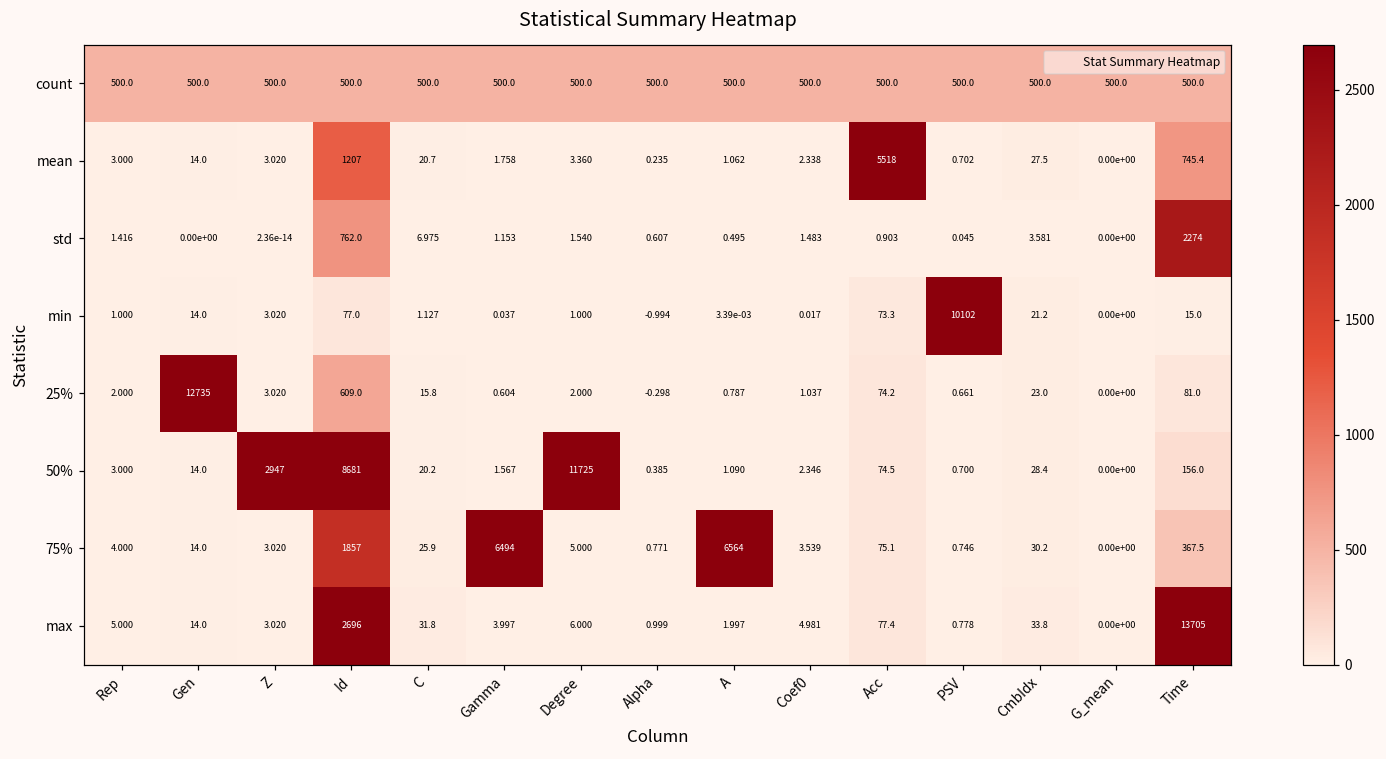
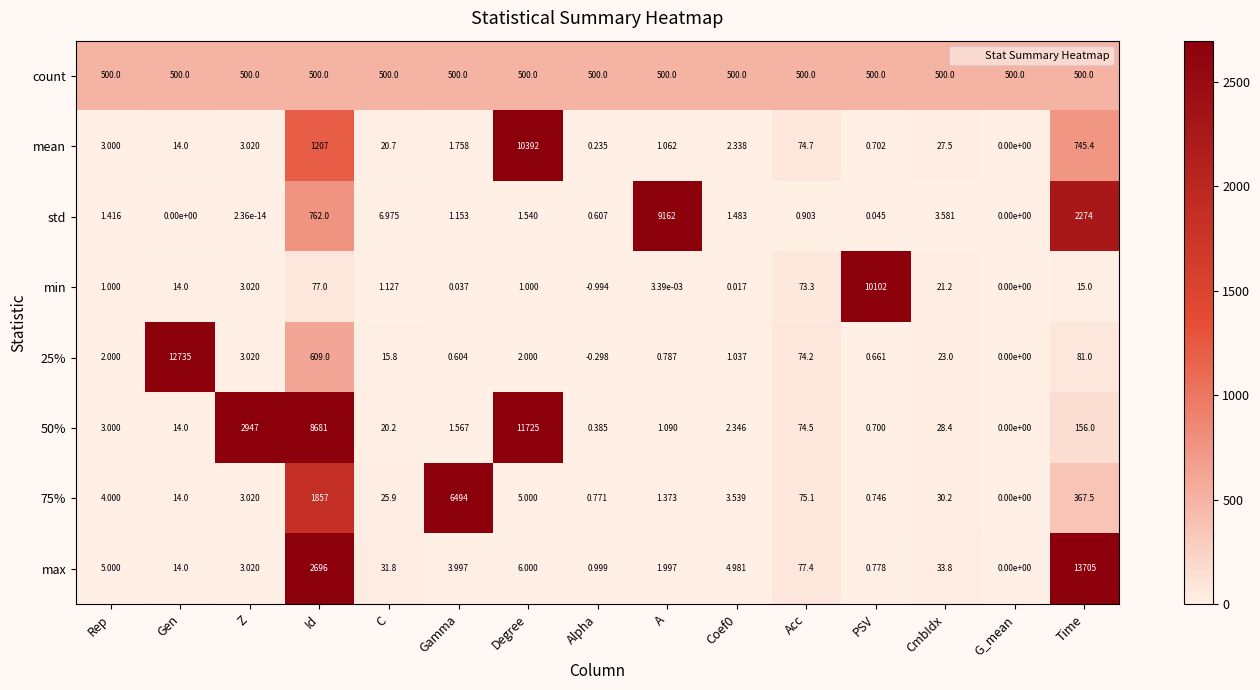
mean, Degree: 3.360 -> 10392
mean, Acc: 5518 -> 74.7
std, A: 0.495 -> 9162
75%, A: 6564 -> 1.373
